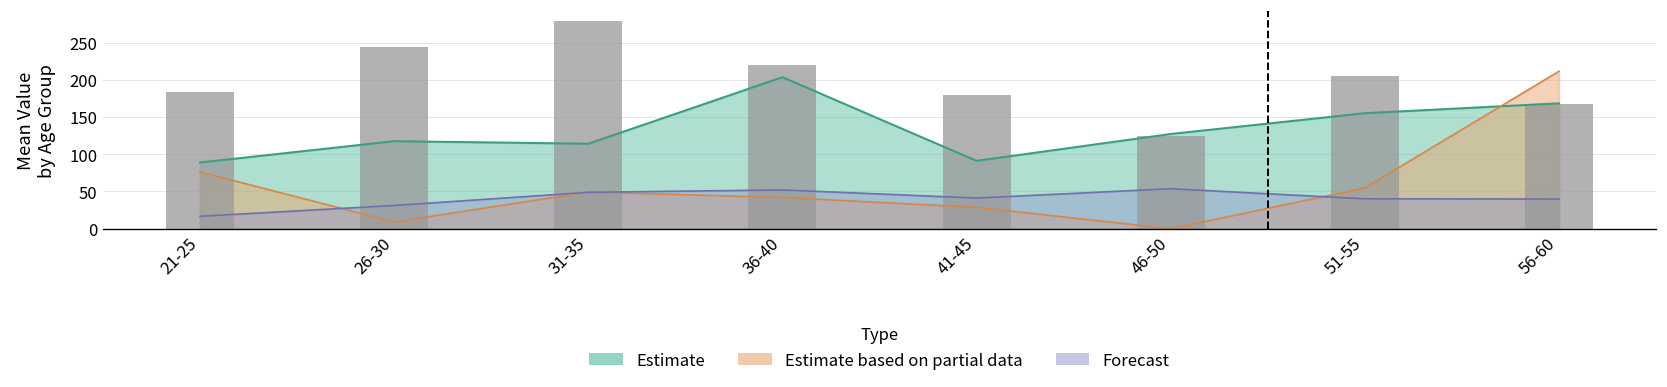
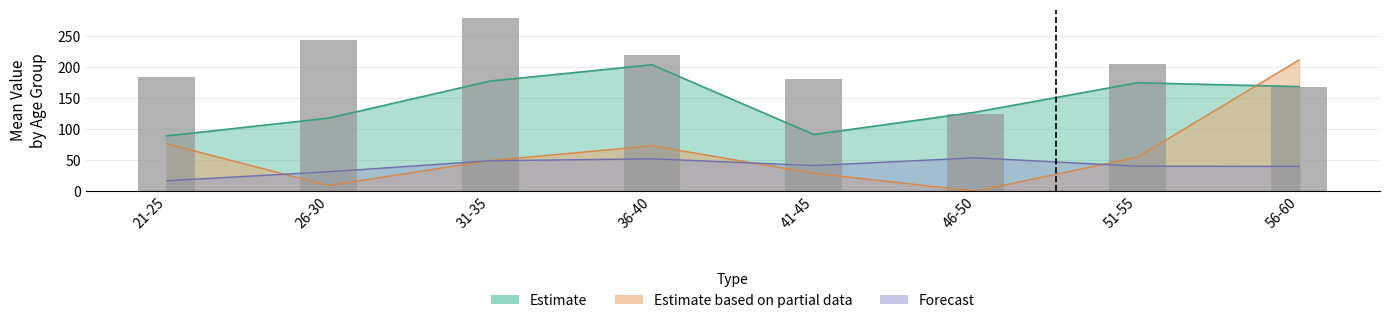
Estimate, 31-35: 110 -> 180
Estimate based on partial data, 36-40: 40 -> 70
Estimate, 51-55: 160 -> 170
